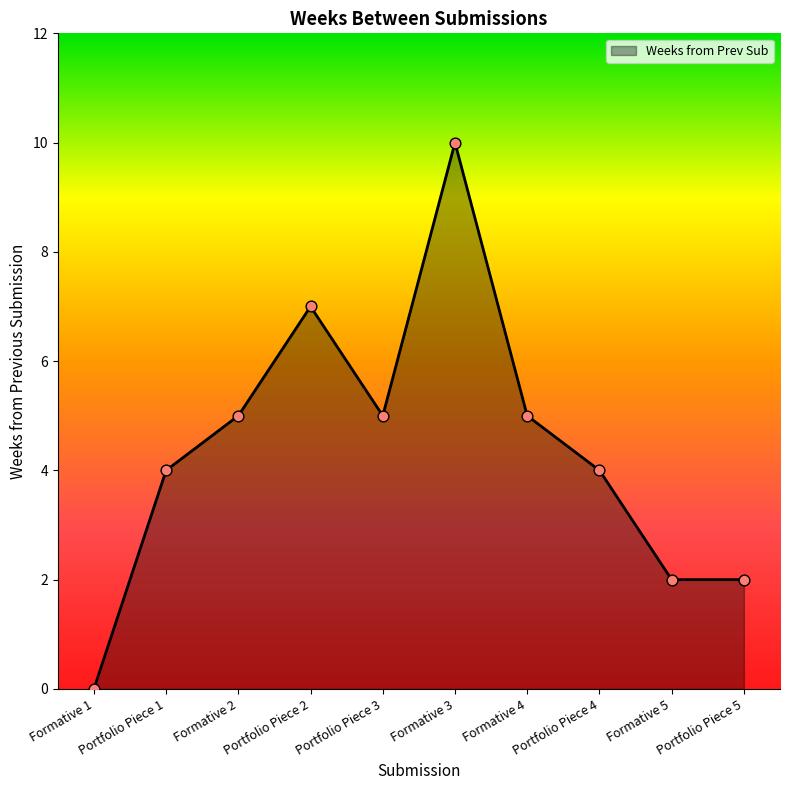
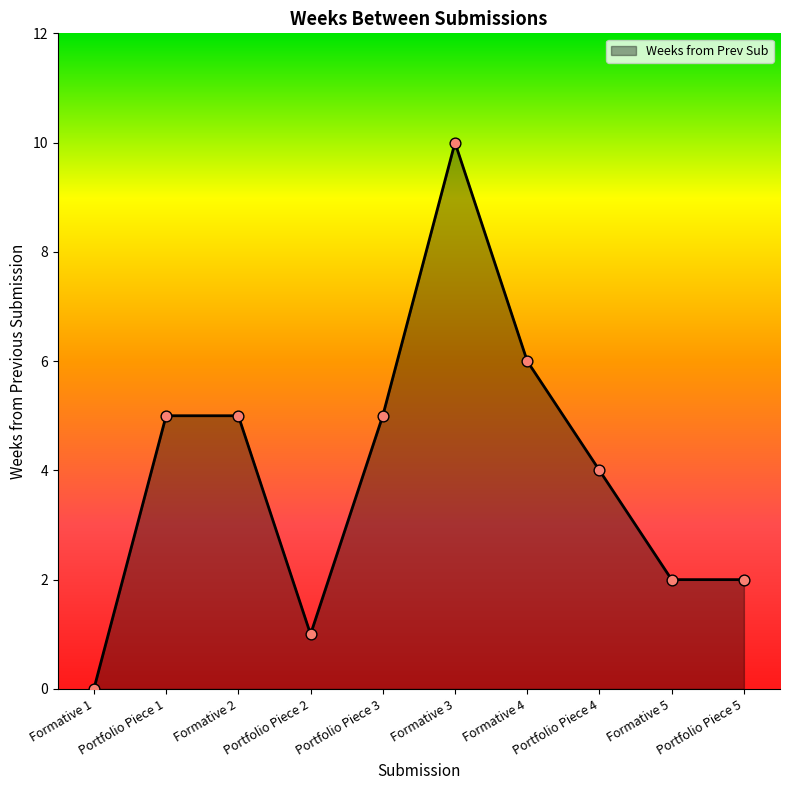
Portfolio Piece 1: 4 -> 5
Portfolio Piece 2: 7 -> 1
Formative 4: 5 -> 6
